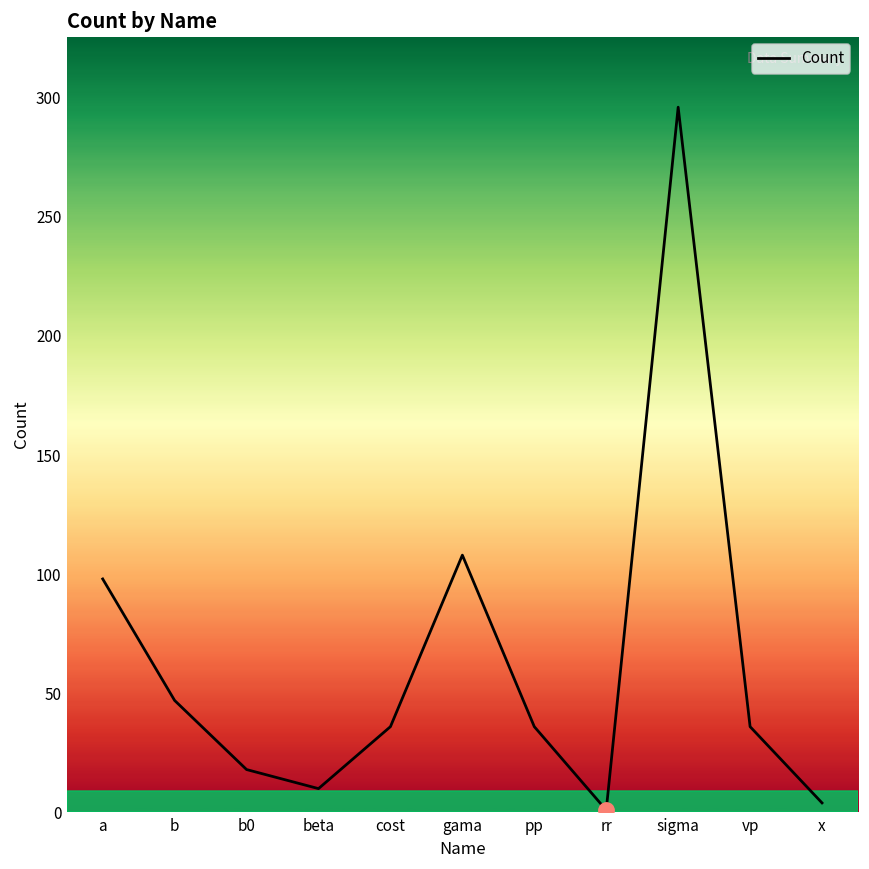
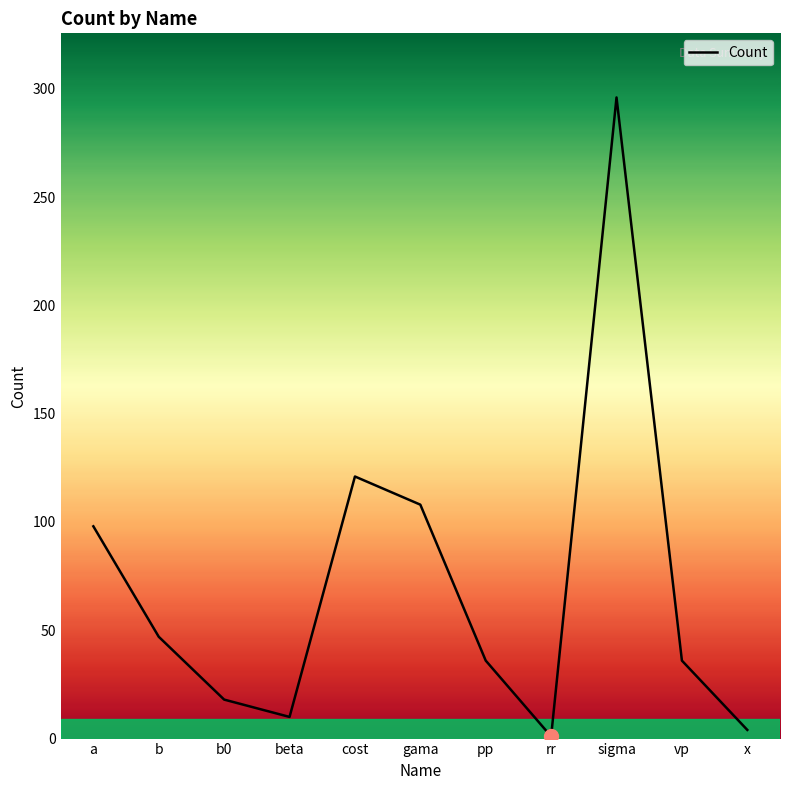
Count, cost: 36 -> 121
